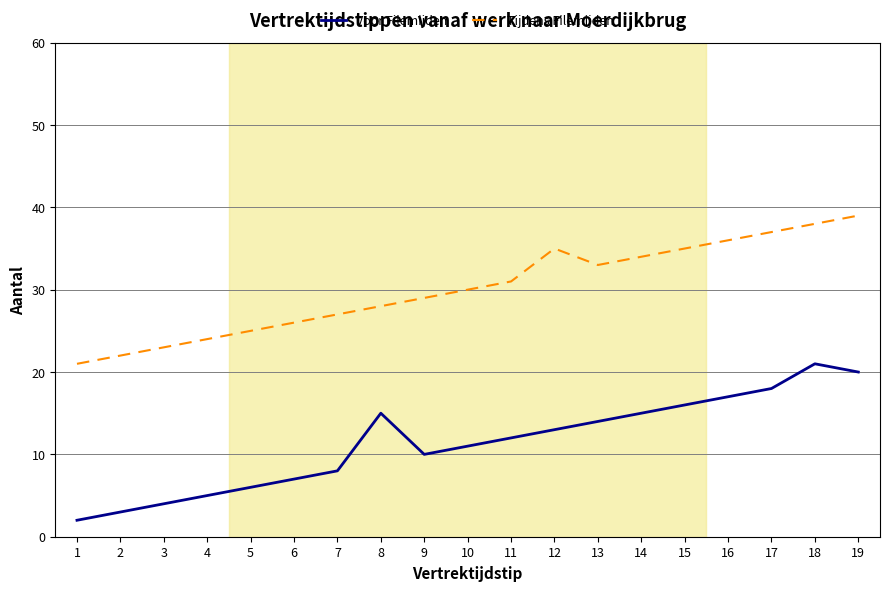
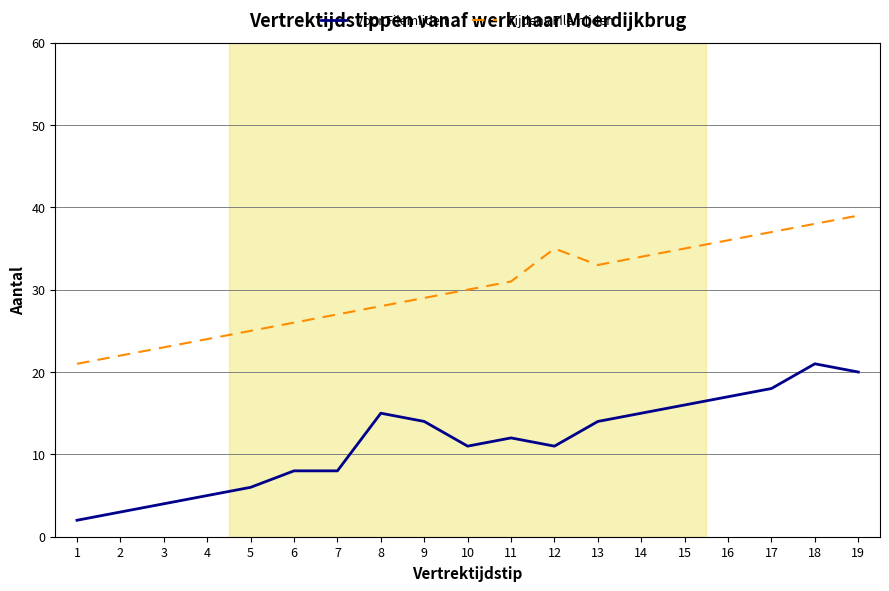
Voor Filemijden, 6: 7 -> 8
Voor Filemijden, 9: 10 -> 14
Voor Filemijden, 12: 13 -> 11
